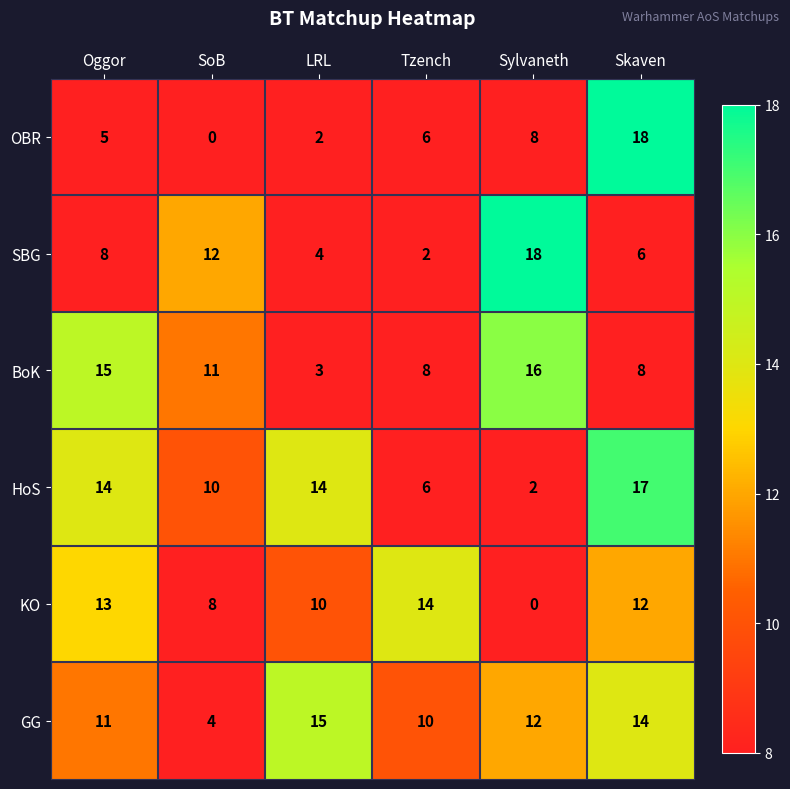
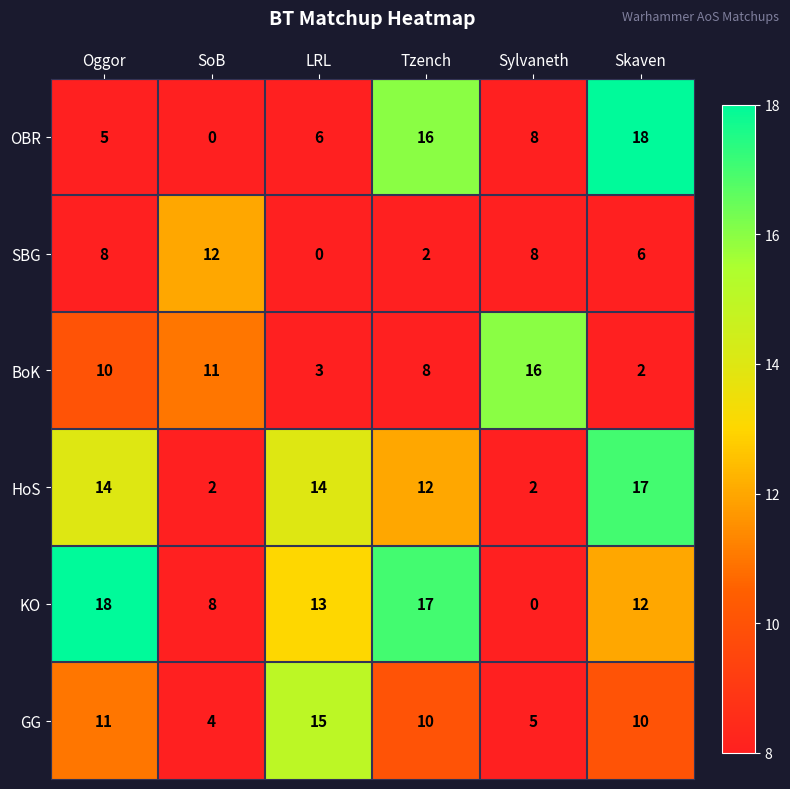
OBR, LRL: 2 -> 6
OBR, Tzench: 6 -> 16
SBG, LRL: 4 -> 0
SBG, Sylvaneth: 18 -> 8
BoK, Oggor: 15 -> 10
BoK, Skaven: 8 -> 2
HoS, SoB: 10 -> 2
HoS, Tzench: 6 -> 12
KO, Oggor: 13 -> 18
KO, LRL: 10 -> 13
KO, Tzench: 14 -> 17
GG, Sylvaneth: 12 -> 5
GG, Skaven: 14 -> 10
